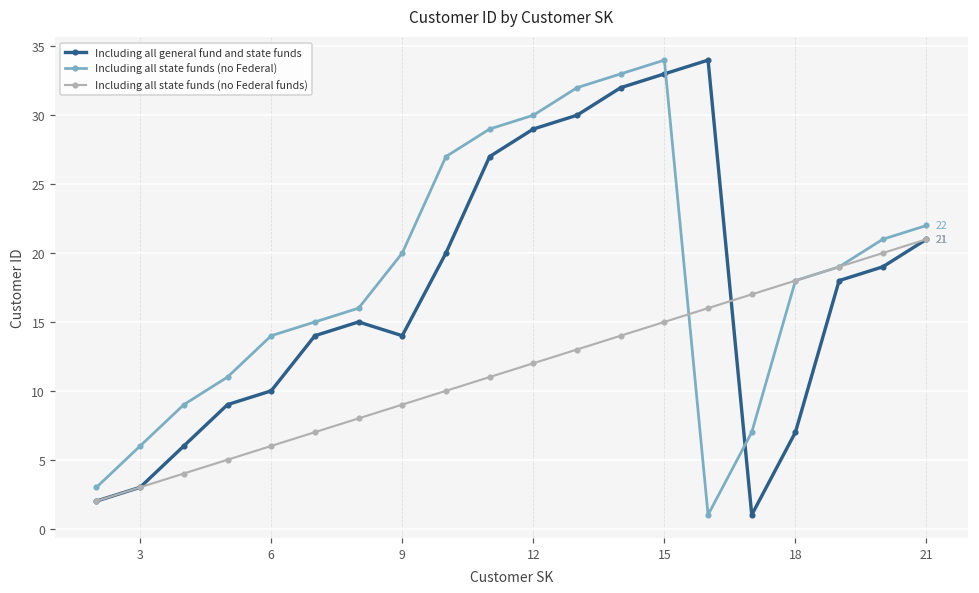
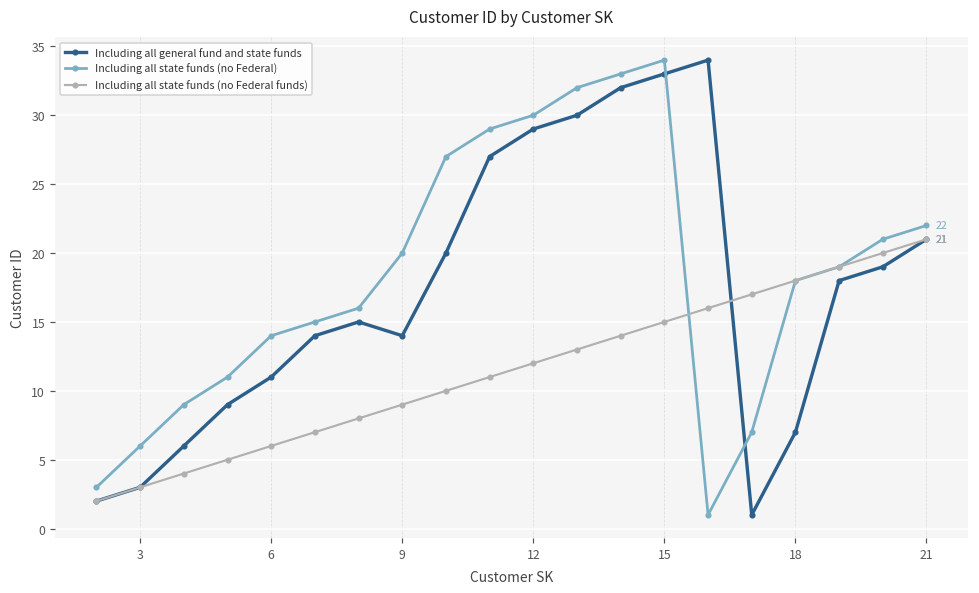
Including all general fund and state funds, 6: 10 -> 11
